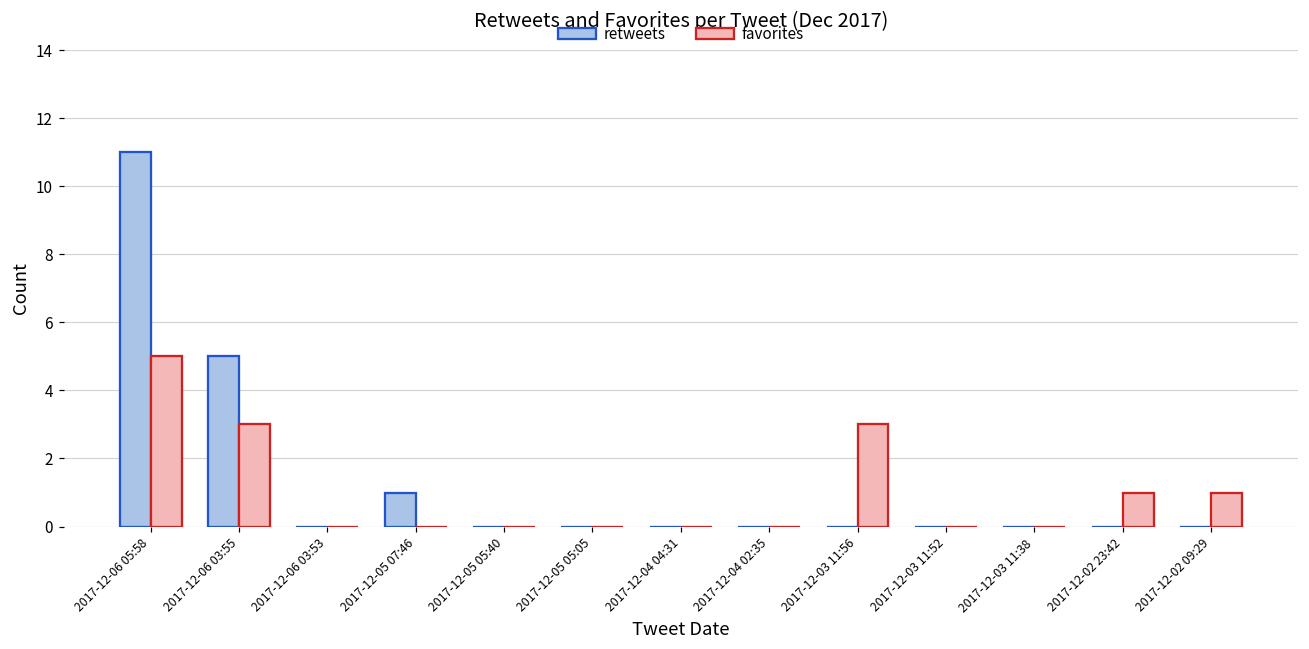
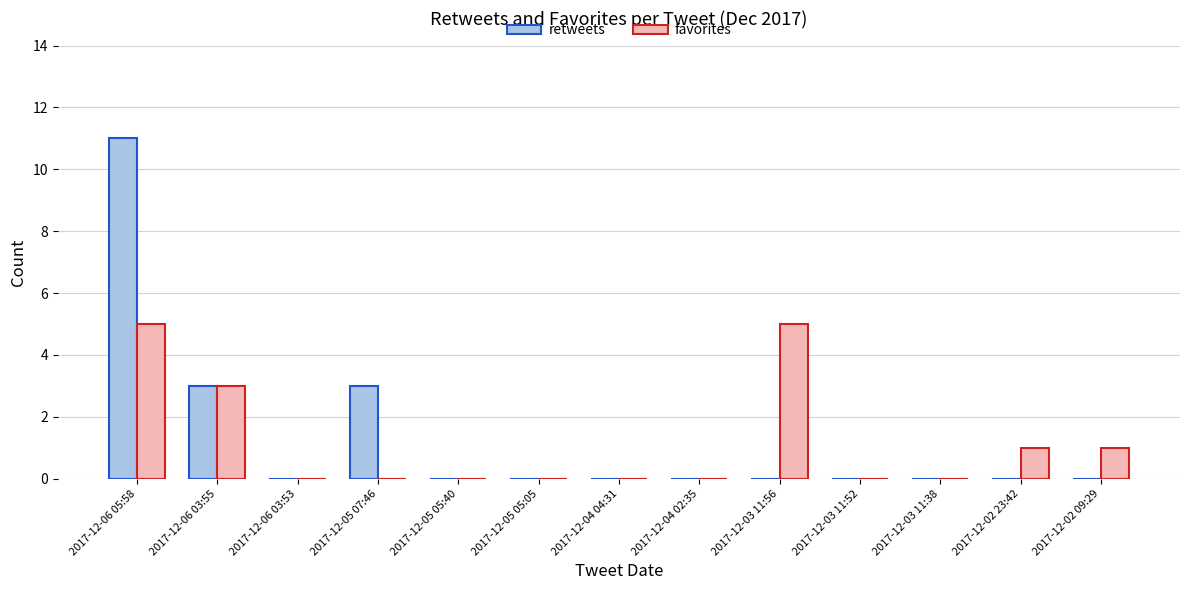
retweets, 2017-12-06 03:55: 5 -> 3
retweets, 2017-12-05 07:46: 1 -> 3
favorites, 2017-12-03 11:56: 3 -> 5
